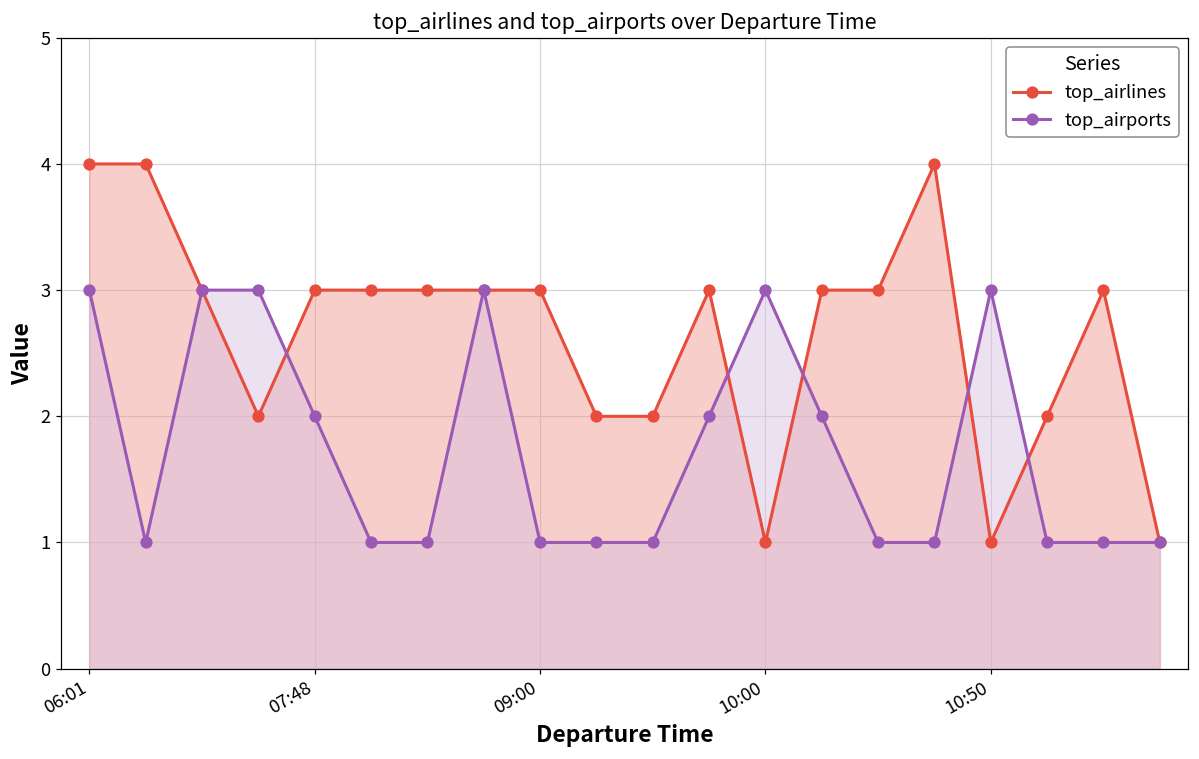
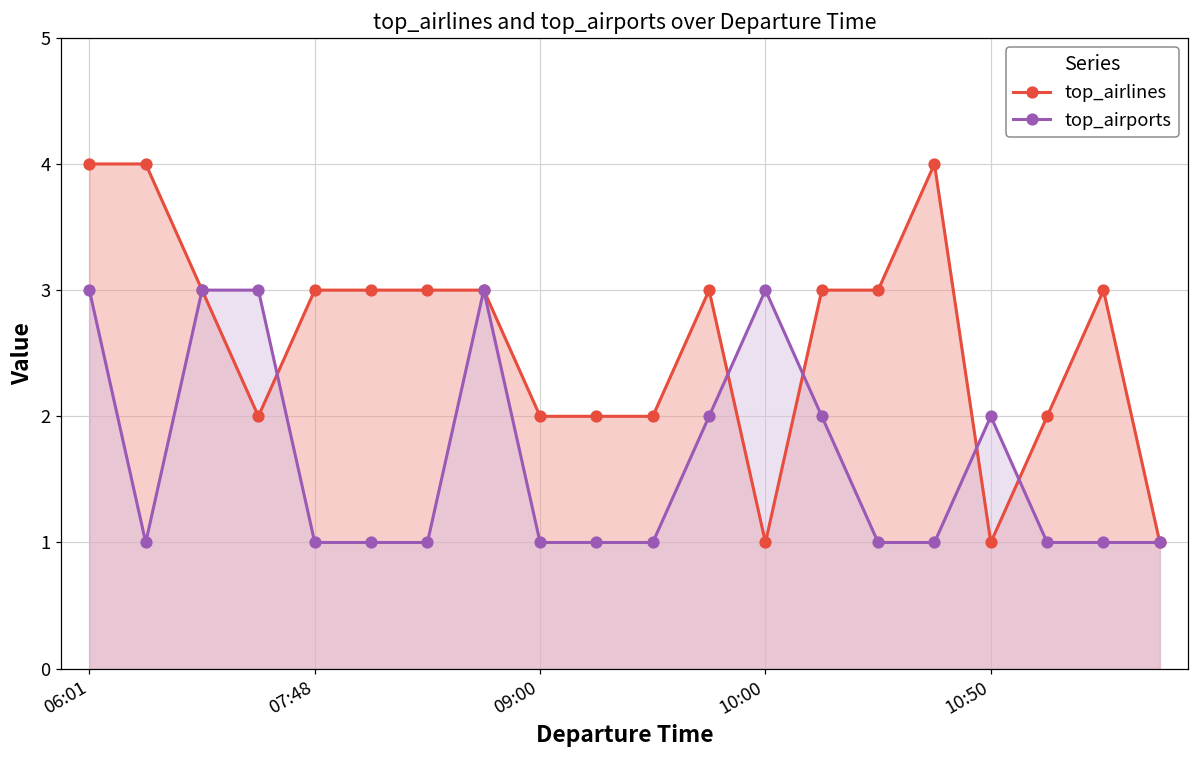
top_airports, 07:48: 2 -> 1
top_airlines, 09:00: 3 -> 2
top_airports, 10:50: 3 -> 2
